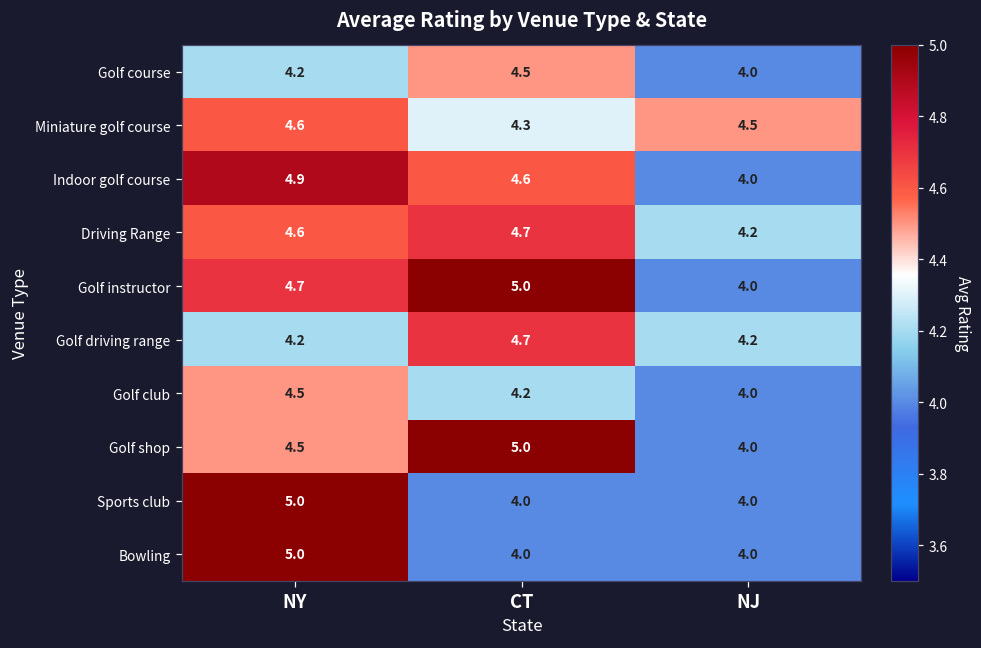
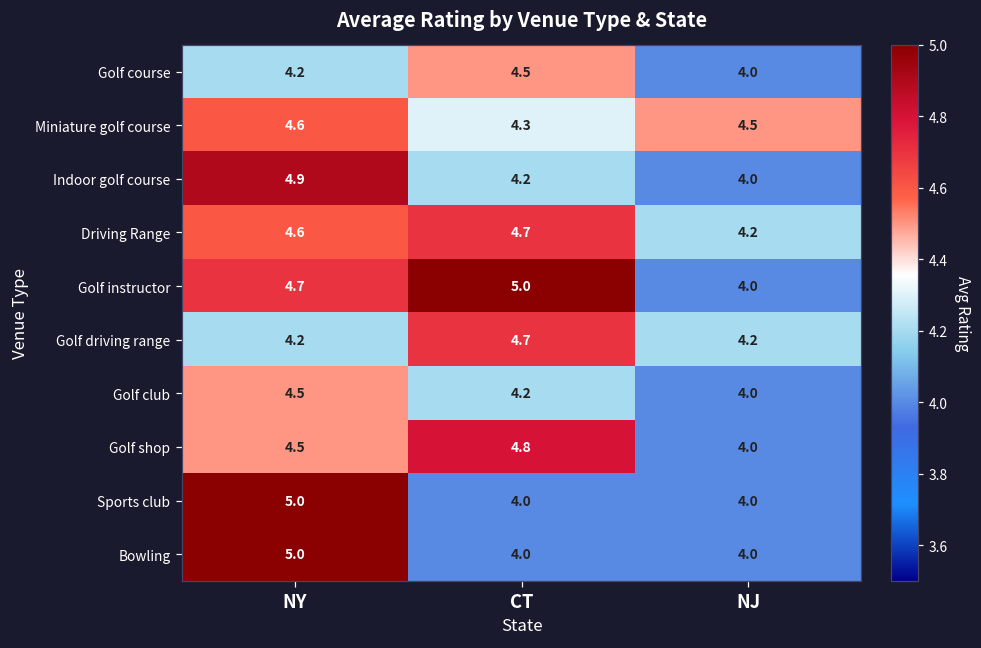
Indoor golf course, CT: 4.6 -> 4.2
Golf shop, CT: 5.0 -> 4.8
